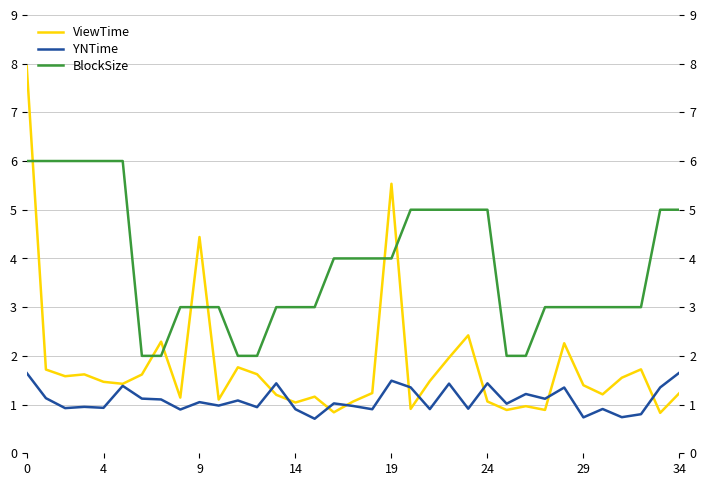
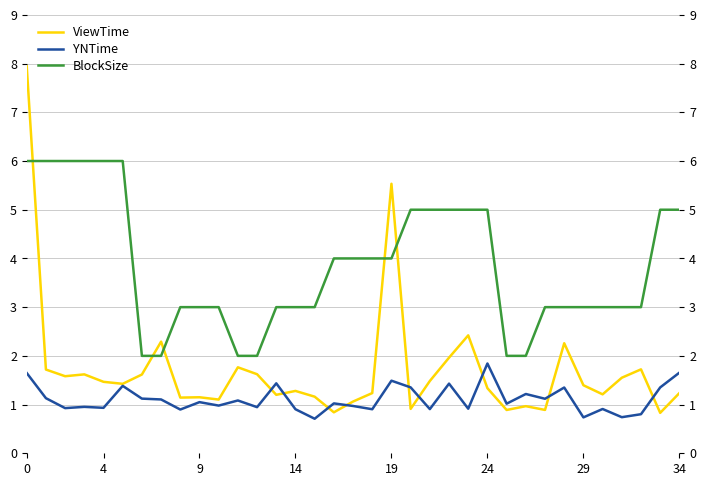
ViewTime, 9: 4.4 -> 1.2
ViewTime, 14: 1.0 -> 1.3
ViewTime, 24: 1.1 -> 1.3
YNTime, 24: 1.4 -> 1.8
